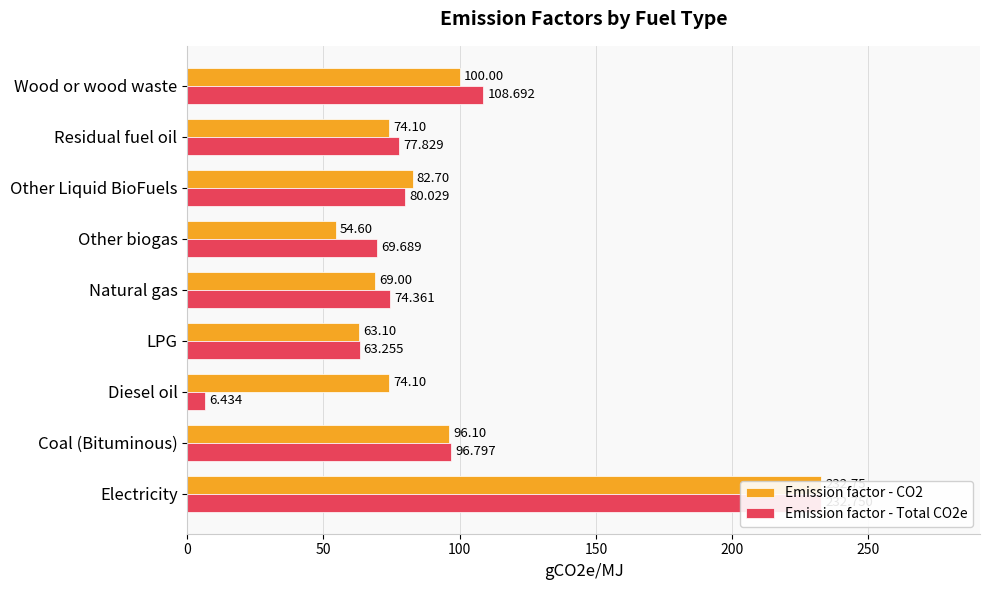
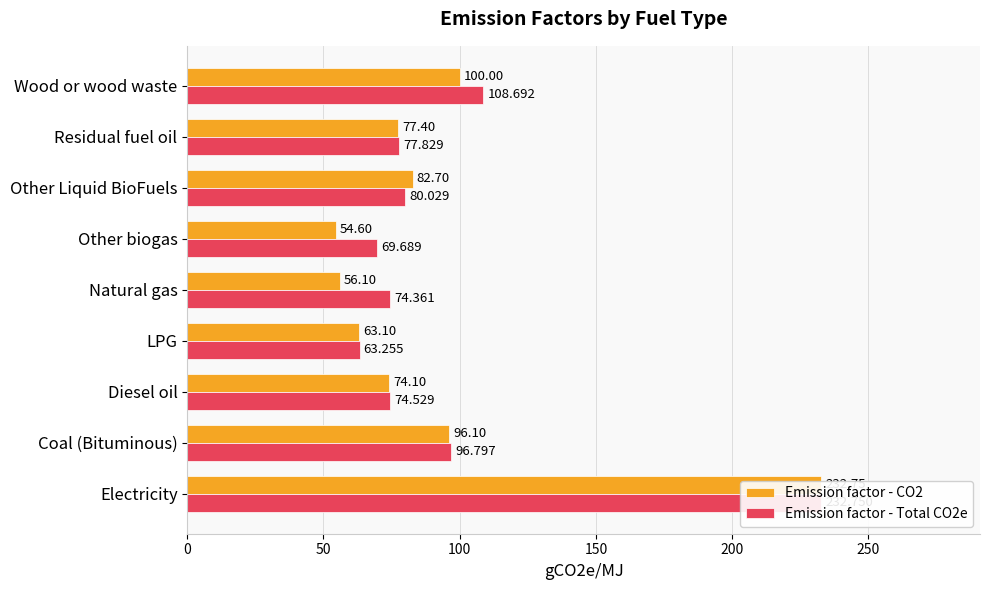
Emission factor - CO2, Residual fuel oil: 74.10 -> 77.40
Emission factor - CO2, Natural gas: 69.00 -> 56.10
Emission factor - Total CO2e, Diesel oil: 6.434 -> 74.529
